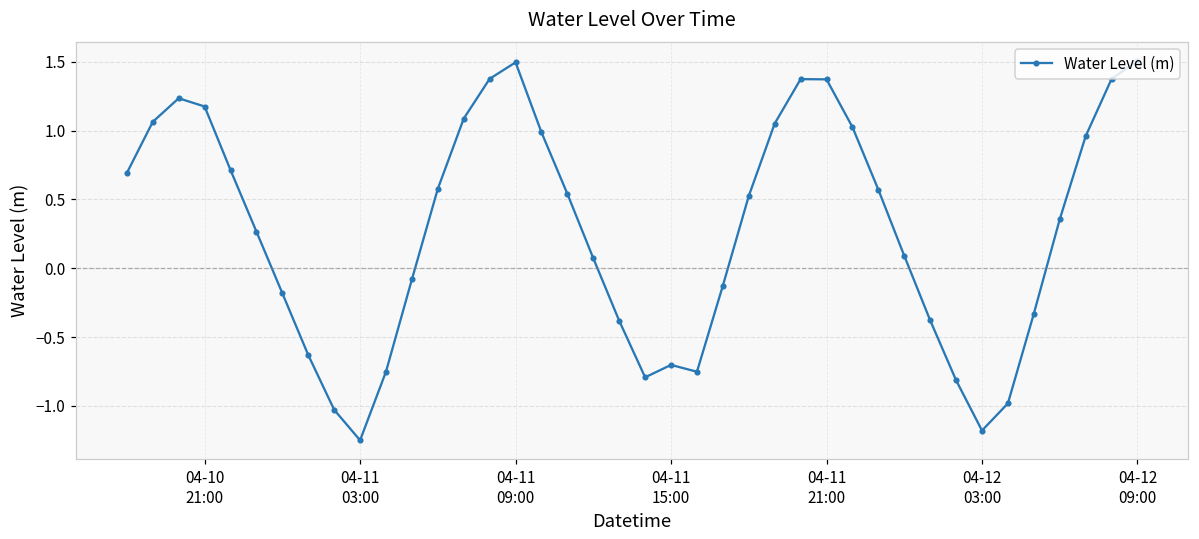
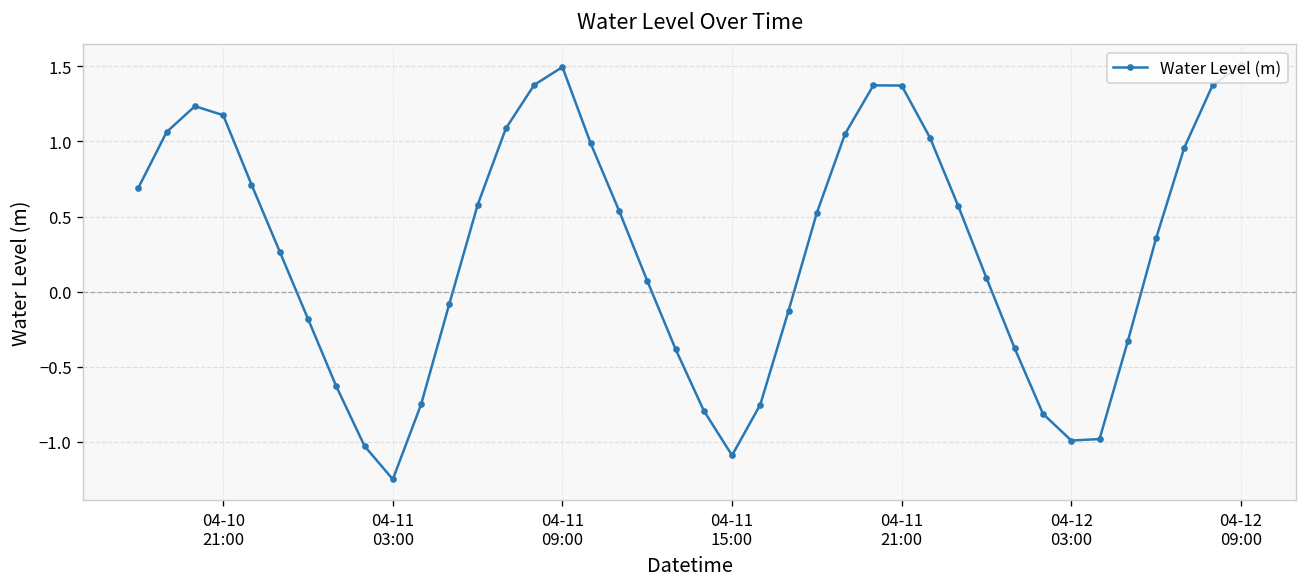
04-11 15:00: -0.70 -> -1.09
04-12 03:00: -1.18 -> -0.99
